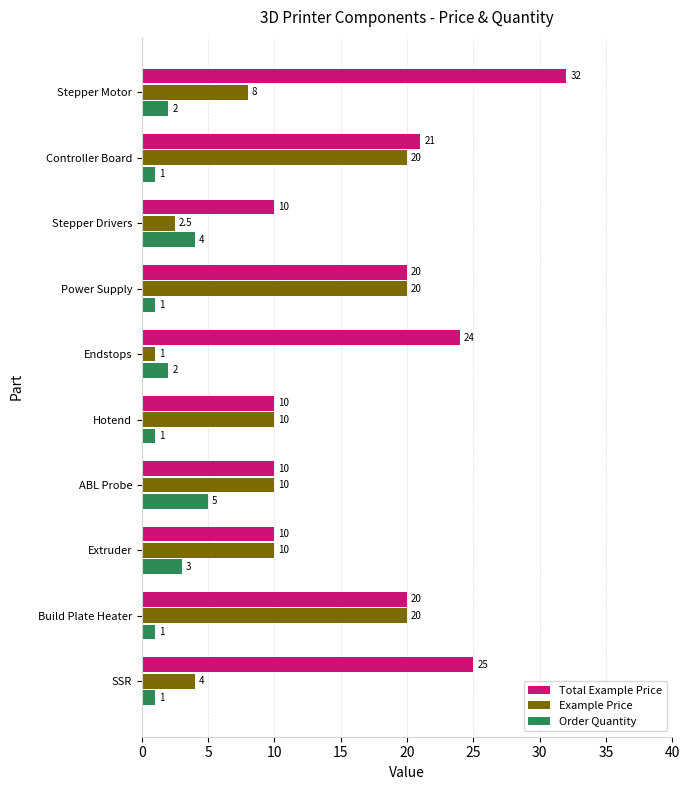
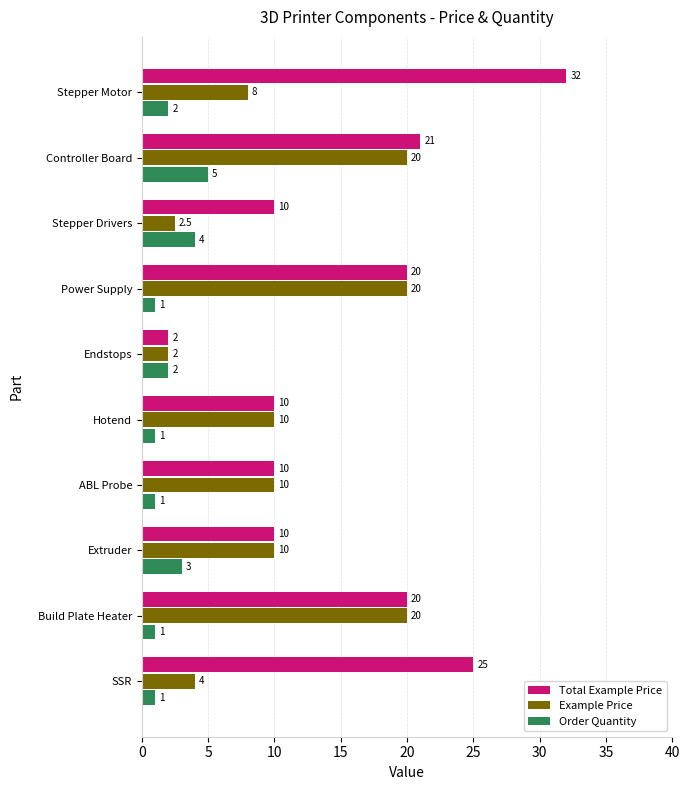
Order Quantity, Controller Board: 1 -> 5
Total Example Price, Endstops: 24 -> 2
Example Price, Endstops: 1 -> 2
Order Quantity, ABL Probe: 5 -> 1
